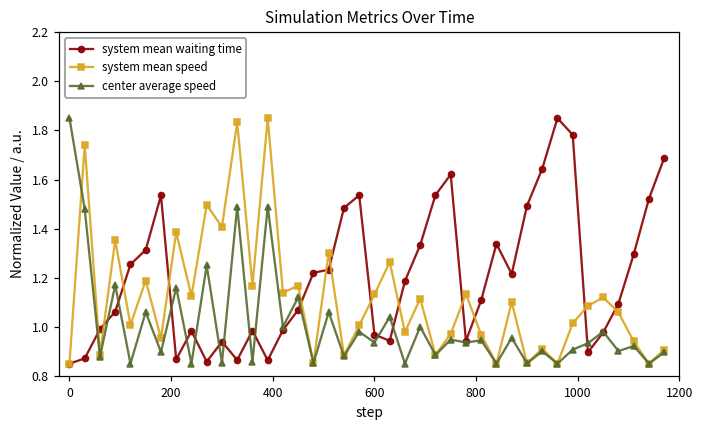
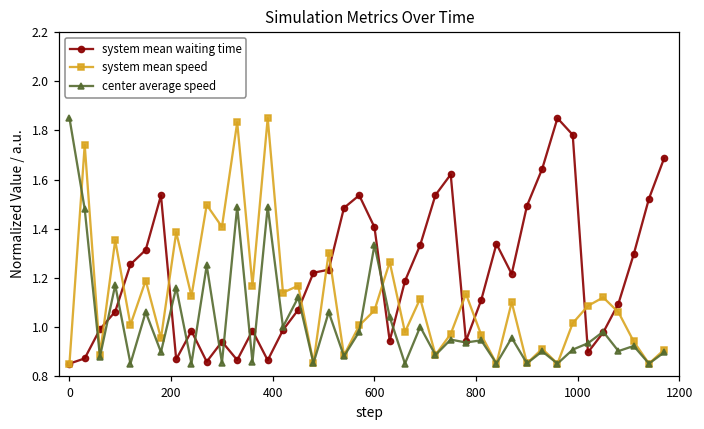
system mean waiting time, 600: 0.97 -> 1.41
system mean speed, 600: 1.13 -> 1.07
center average speed, 600: 0.94 -> 1.33
